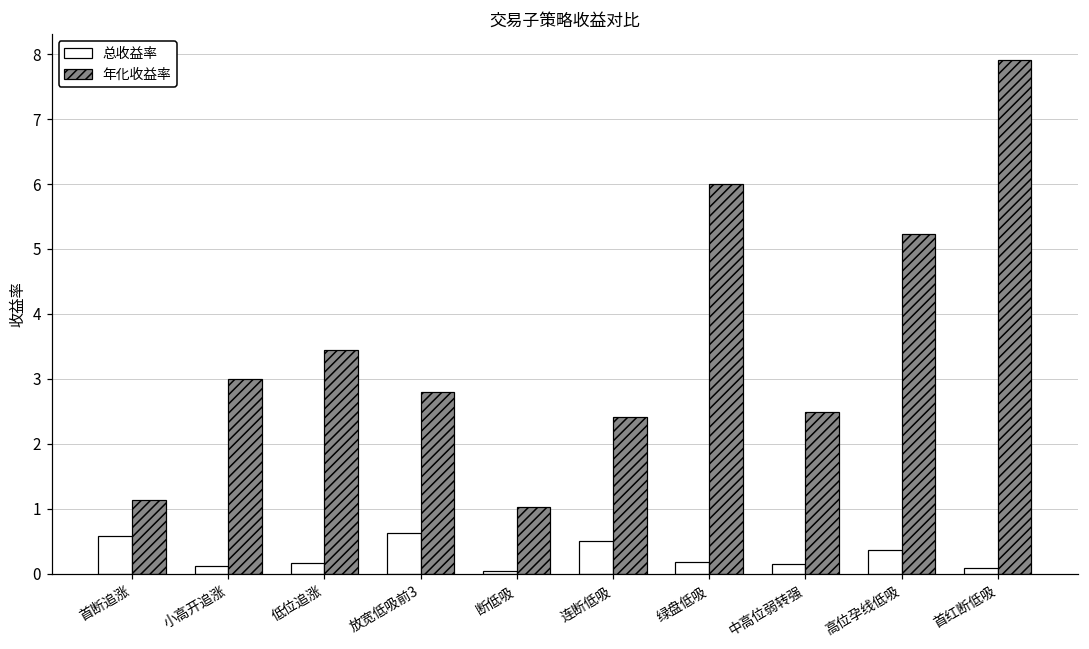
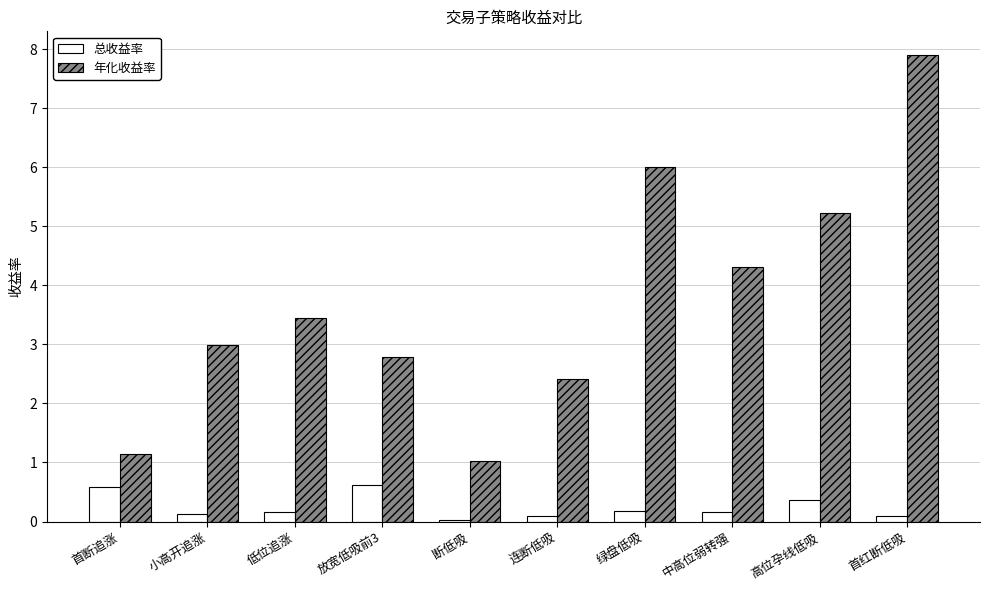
总收益率, 连断低吸: 0.5 -> 0.1
年化收益率, 中高位弱转强: 2.5 -> 4.3
